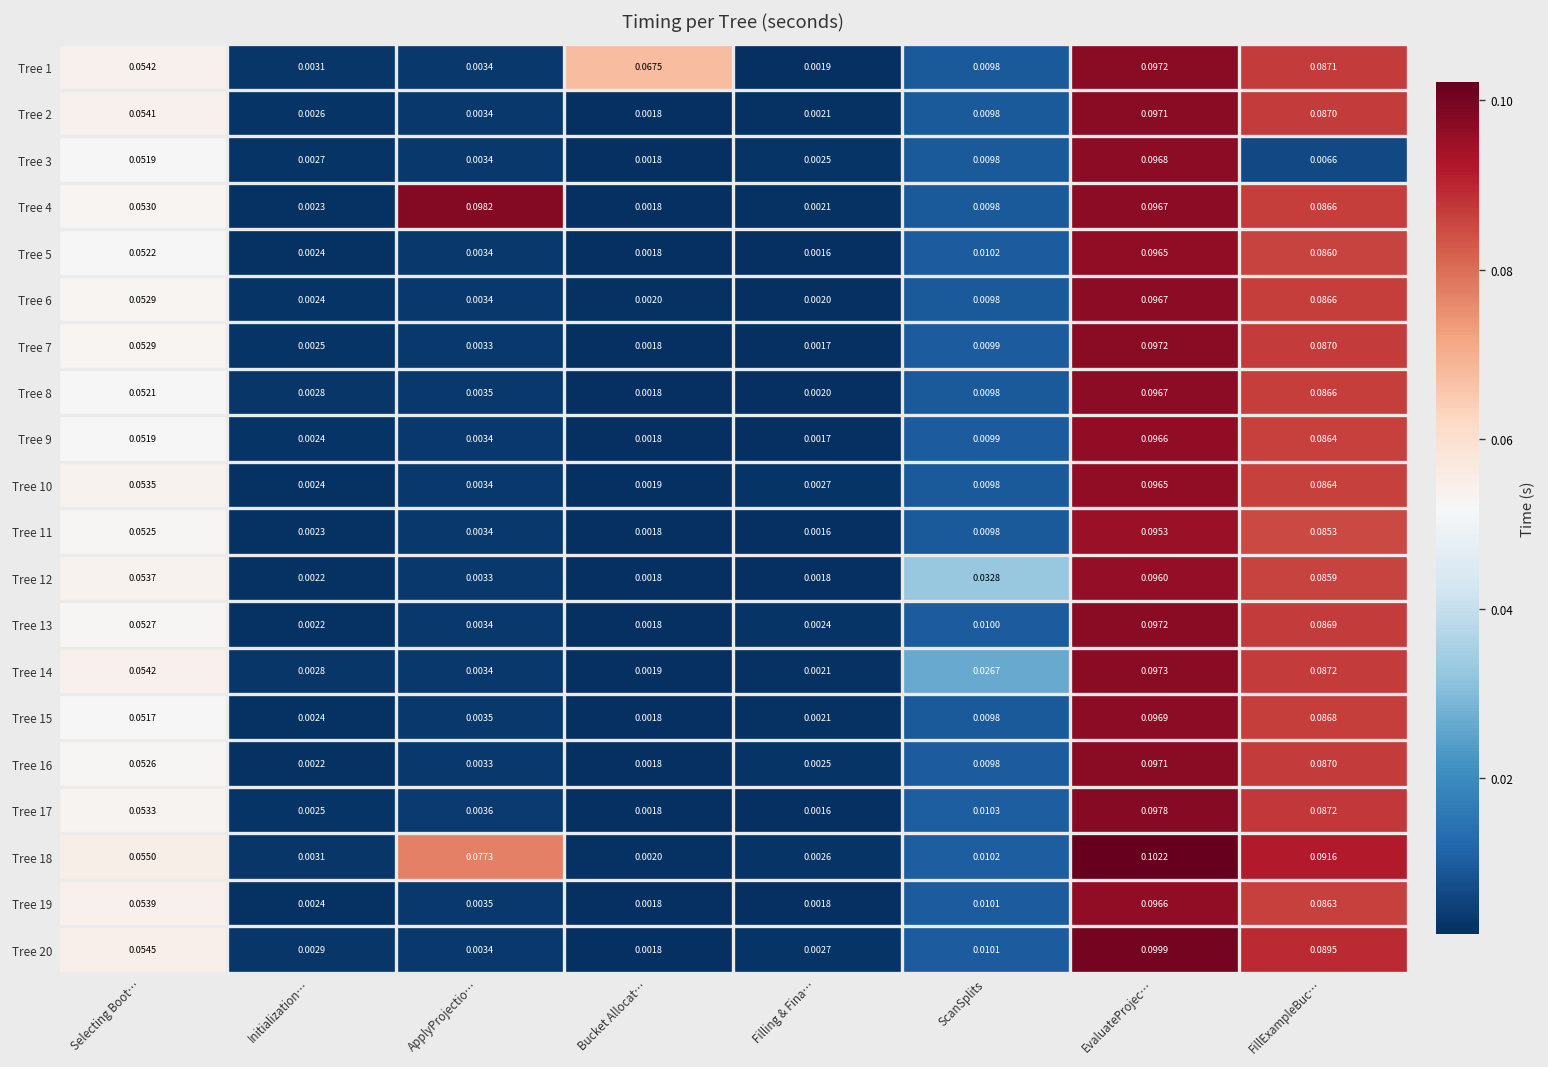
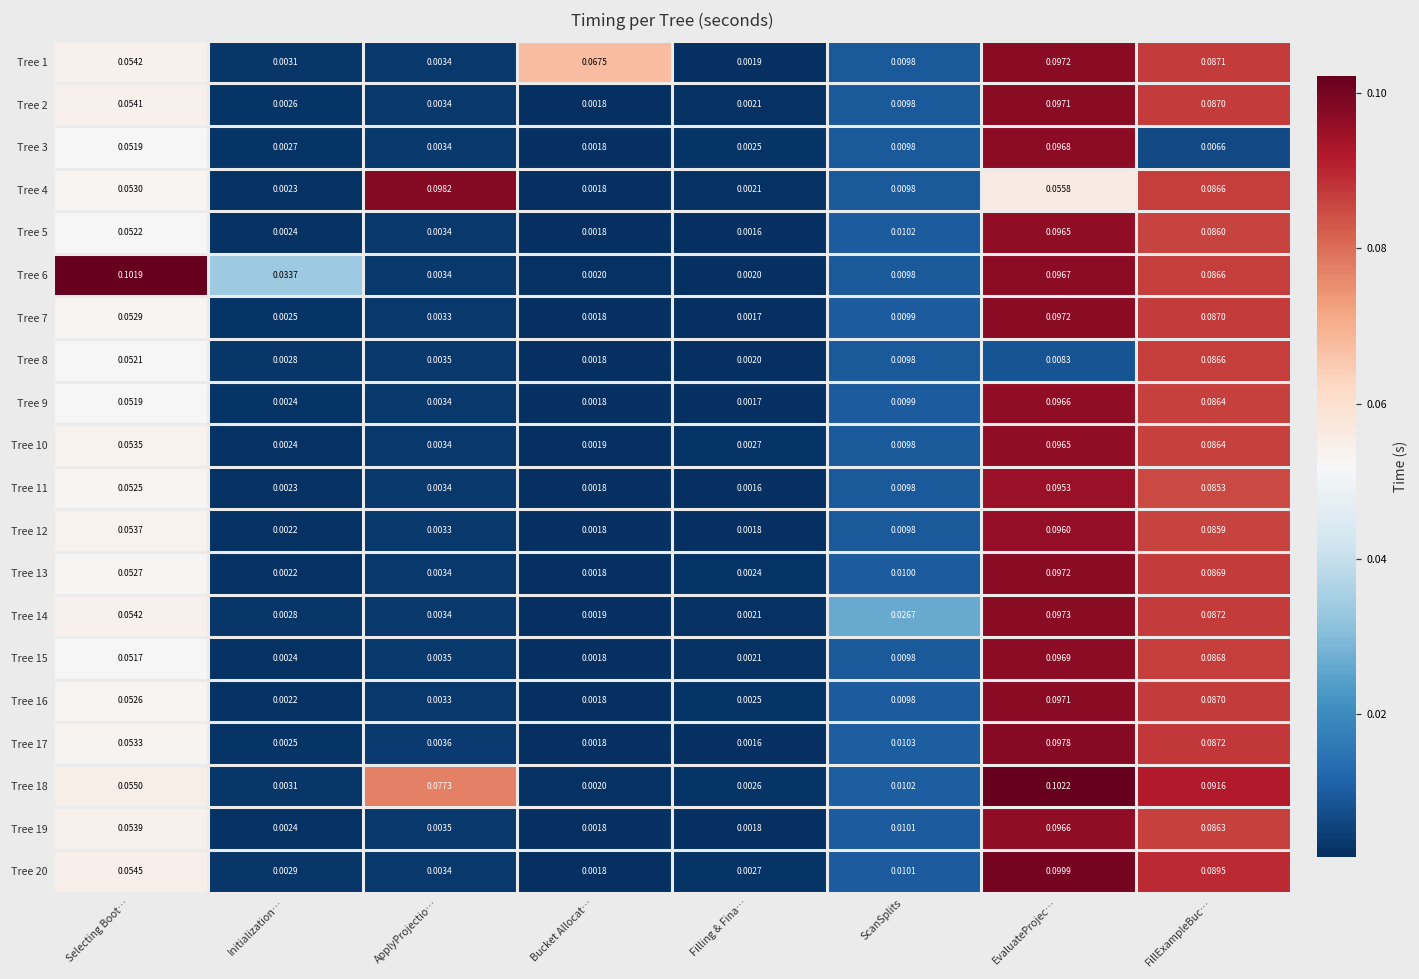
Tree 4, EvaluateProjec…: 0.0967 -> 0.0558
Tree 6, Selecting Boot…: 0.0529 -> 0.1019
Tree 6, Initialization…: 0.0024 -> 0.0337
Tree 8, EvaluateProjec…: 0.0967 -> 0.0083
Tree 12, ScanSplits: 0.0328 -> 0.0098
